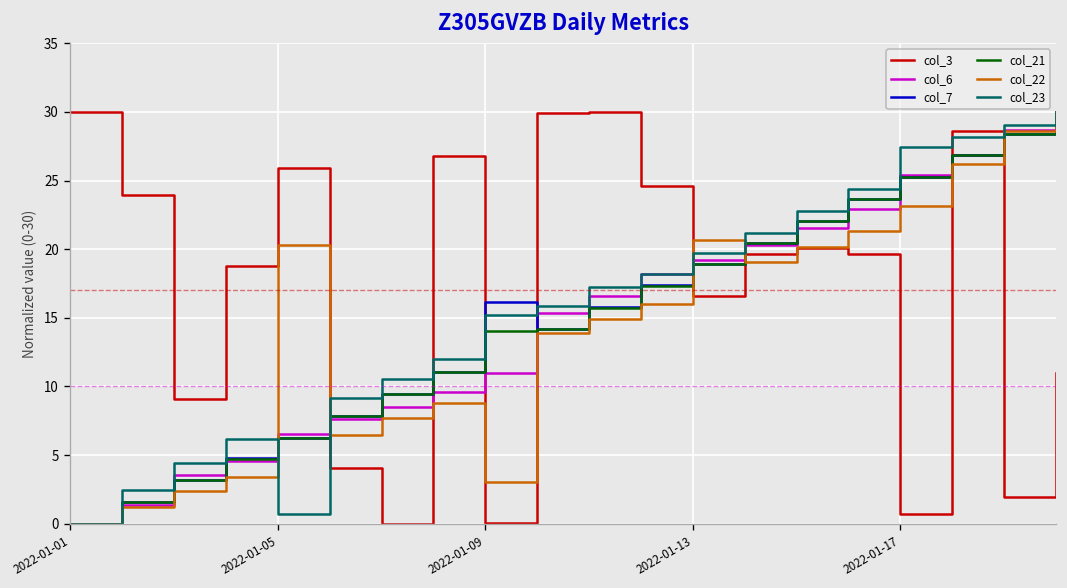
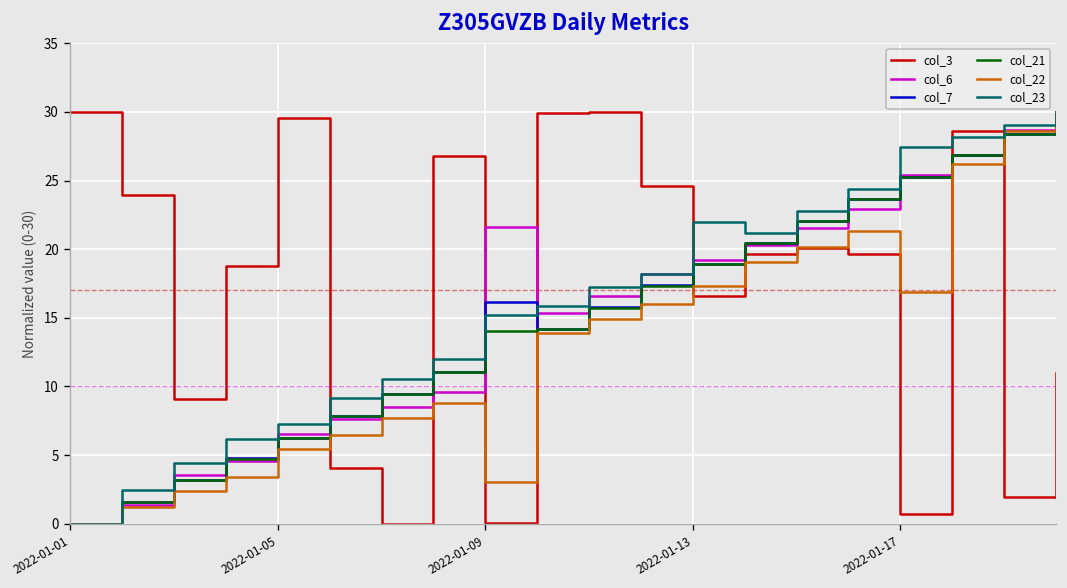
col_3, 2022-01-05: 25.9 -> 29.6
col_22, 2022-01-05: 20.3 -> 5.5
col_23, 2022-01-05: 0.7 -> 7.3
col_6, 2022-01-09: 11.0 -> 21.6
col_22, 2022-01-13: 20.7 -> 17.3
col_23, 2022-01-13: 19.8 -> 22.0
col_22, 2022-01-17: 23.1 -> 16.9
